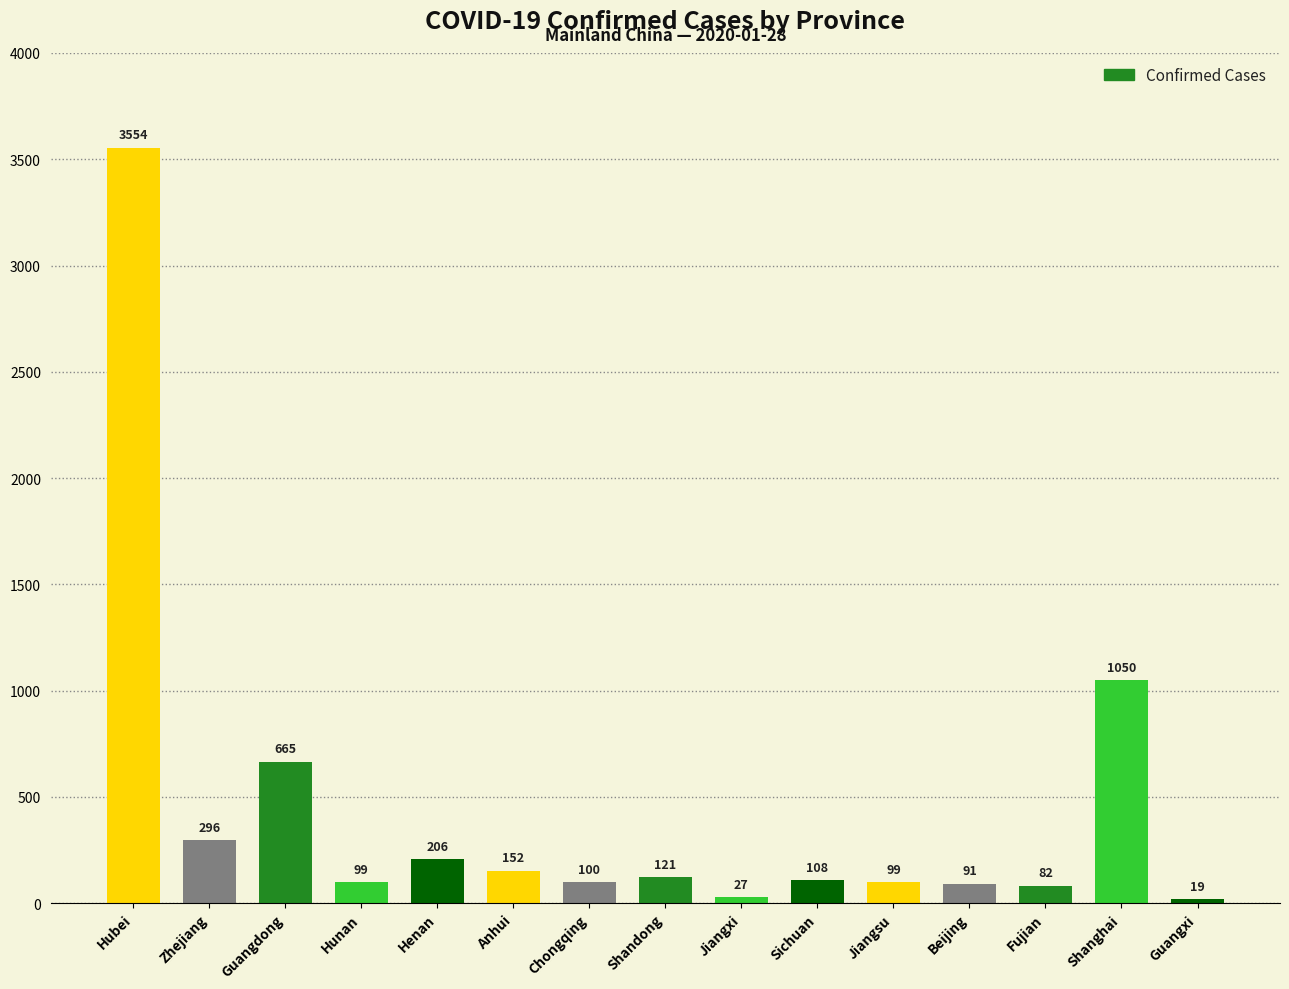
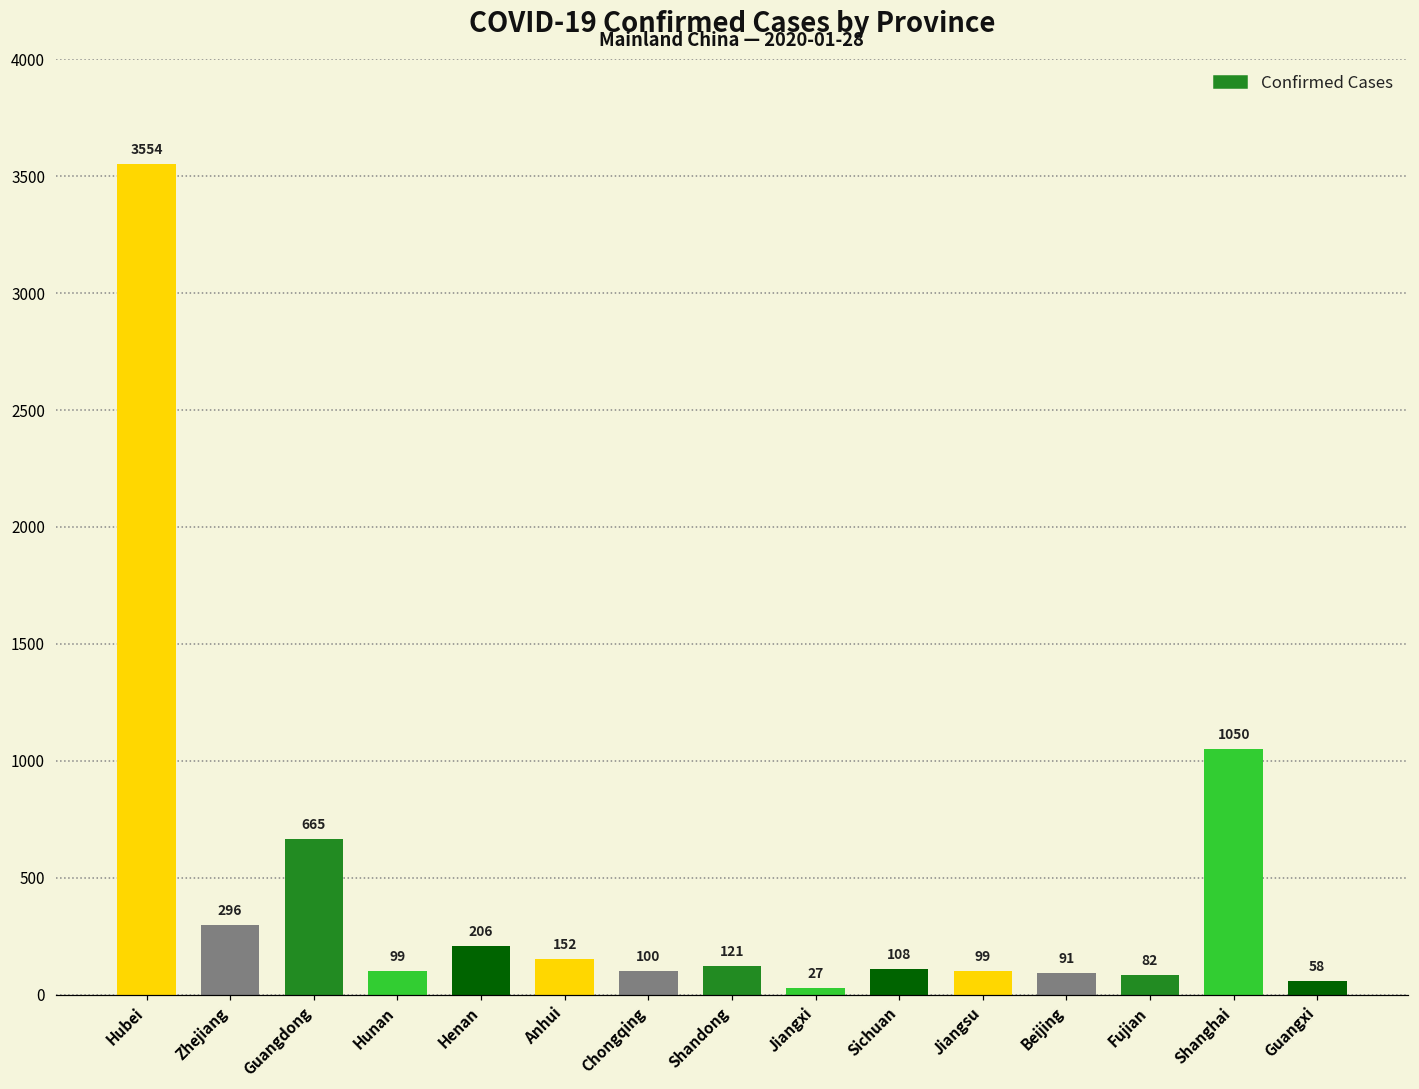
Guangxi: 19 -> 58
